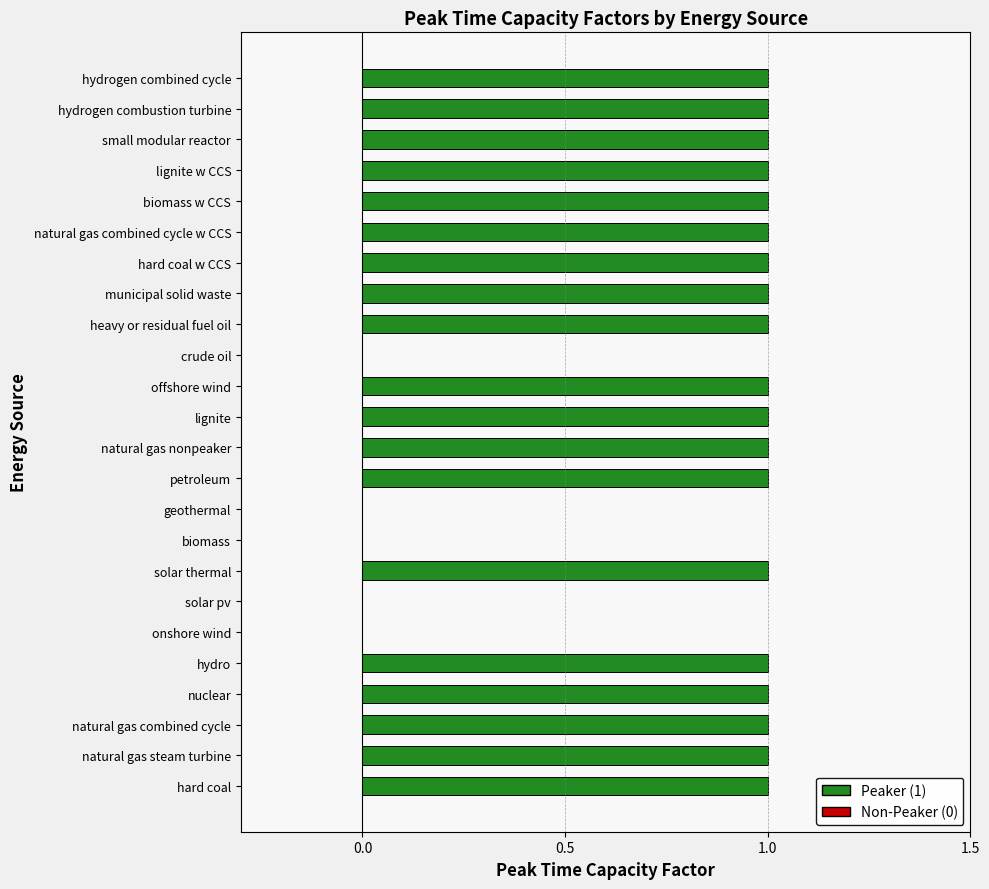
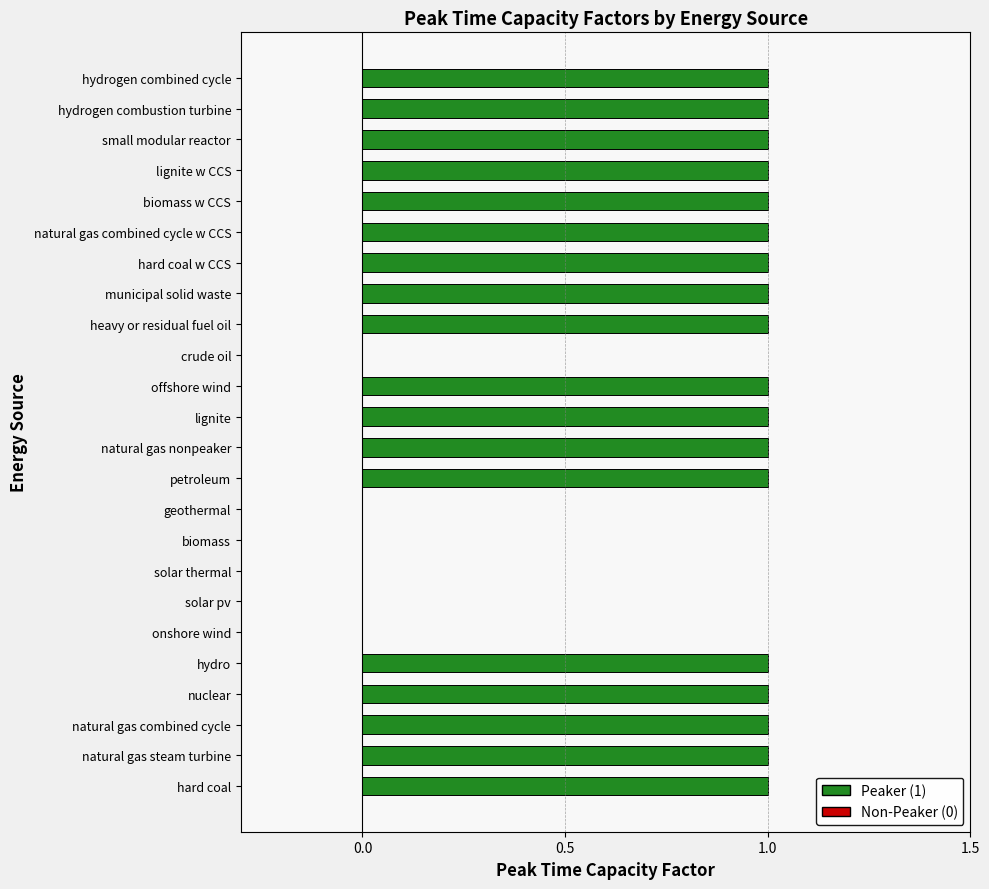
solar thermal: 1 -> 0
